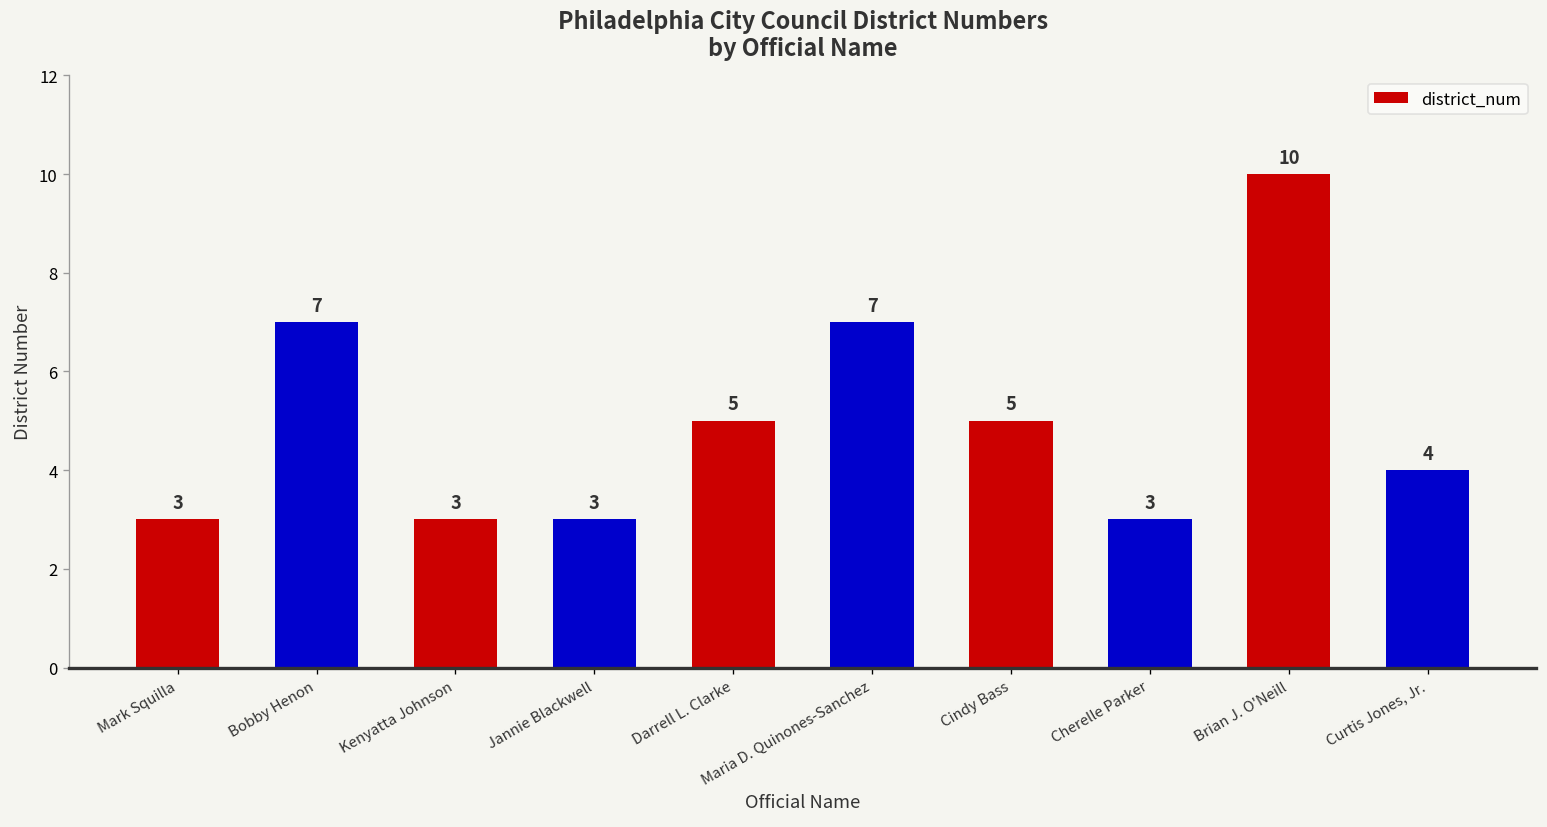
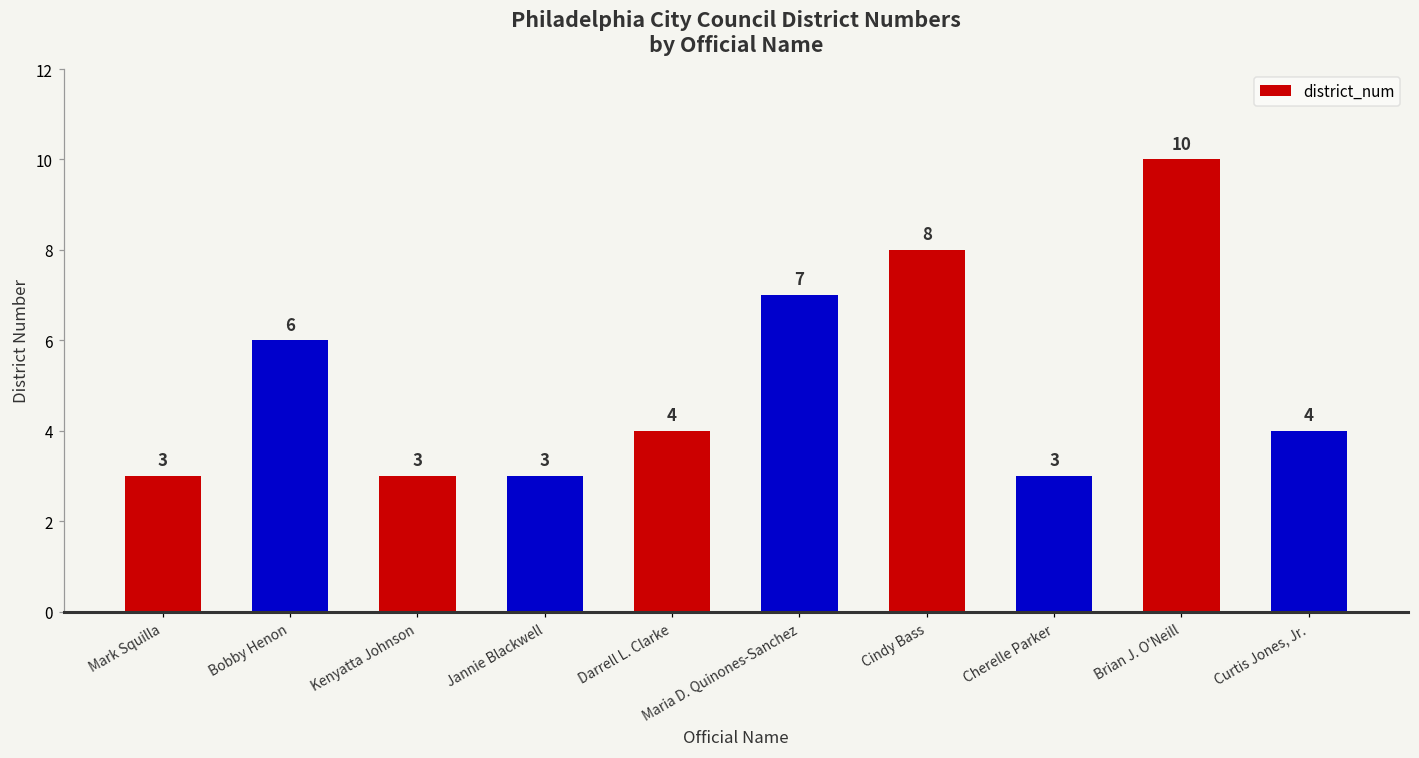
Bobby Henon: 7 -> 6
Darrell L. Clarke: 5 -> 4
Cindy Bass: 5 -> 8
